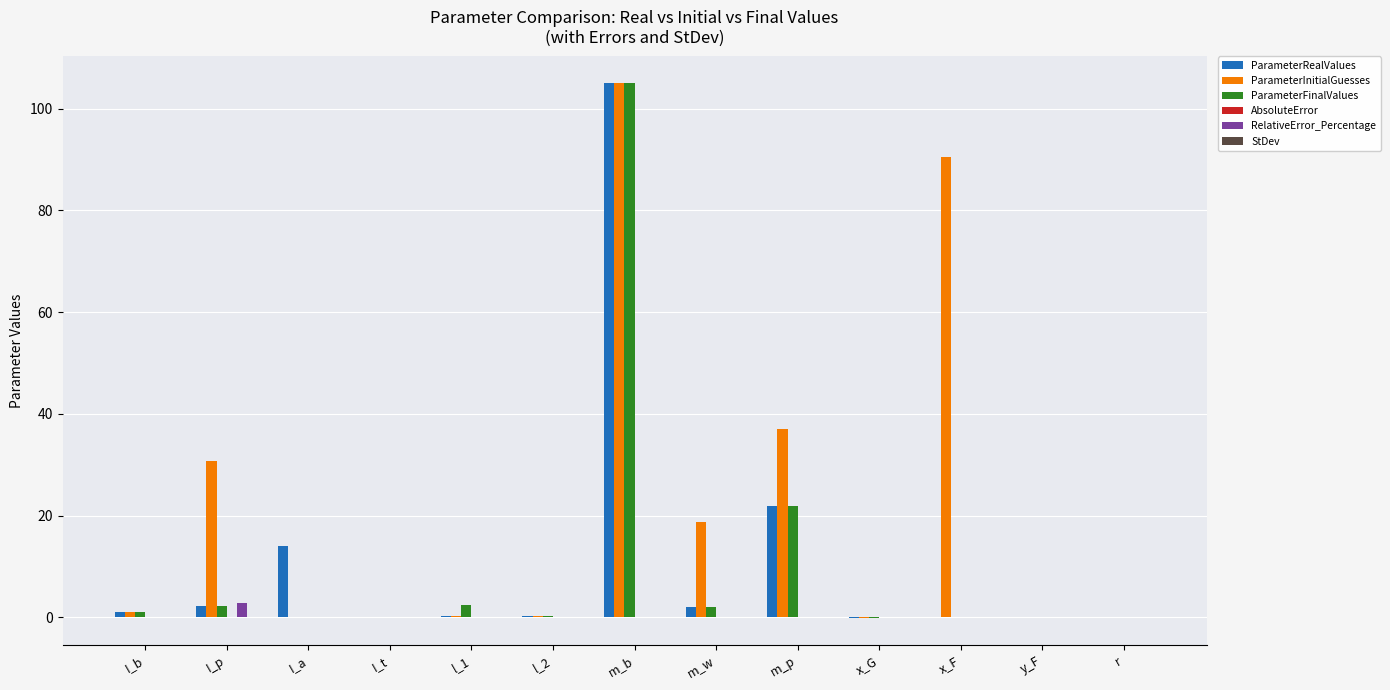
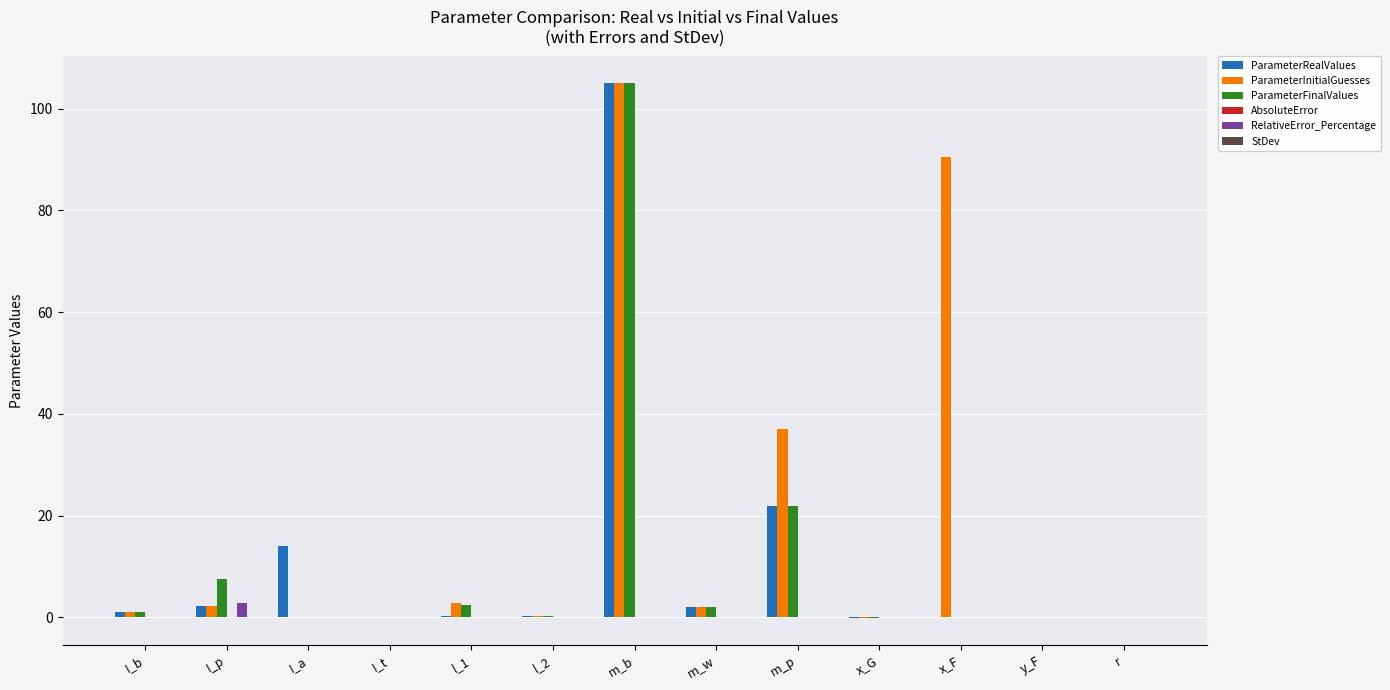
ParameterInitialGuesses, I_p: 31 -> 2
ParameterFinalValues, I_p: 2 -> 8
ParameterInitialGuesses, l_1: 0 -> 3
ParameterInitialGuesses, m_w: 19 -> 2
